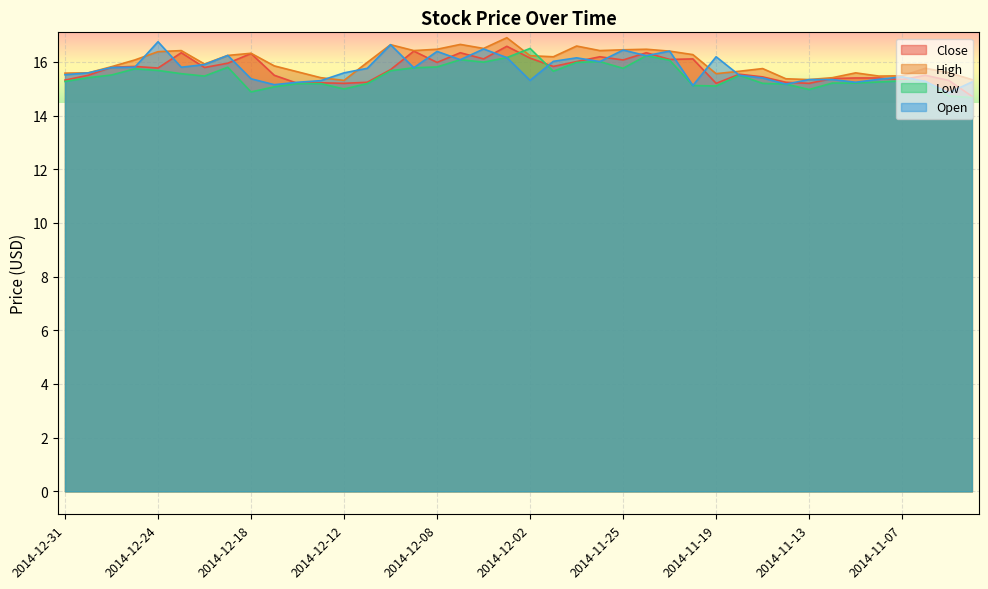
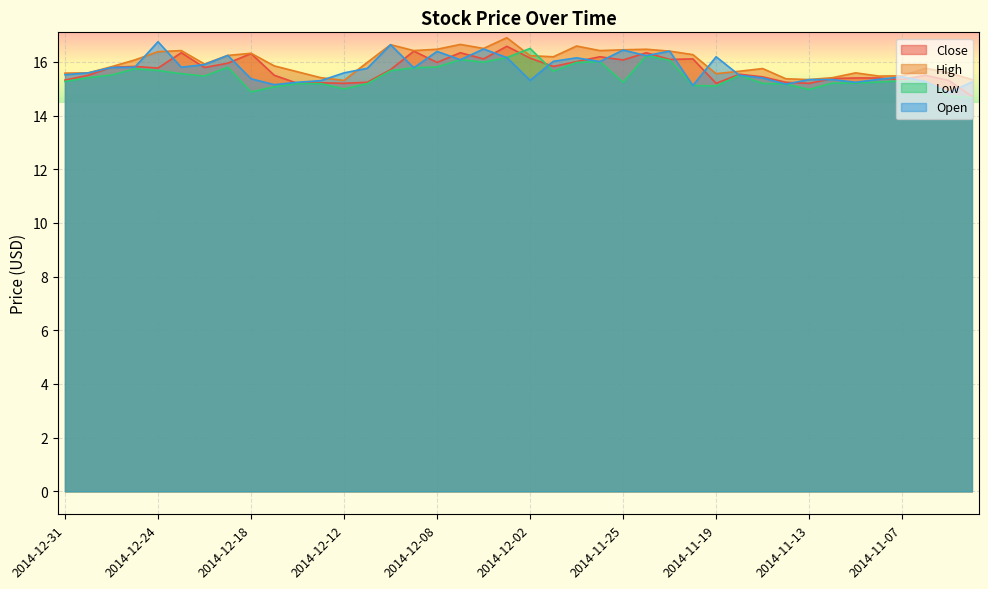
Low, 2014-11-25: 15.8 -> 15.2
